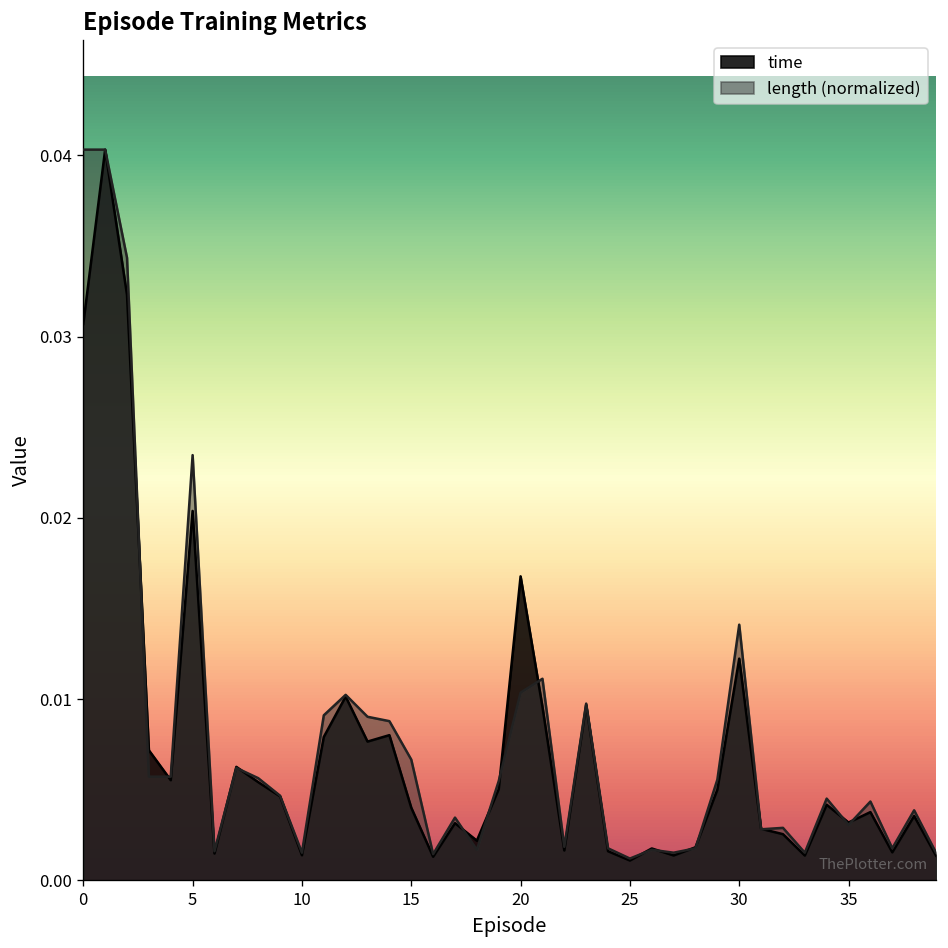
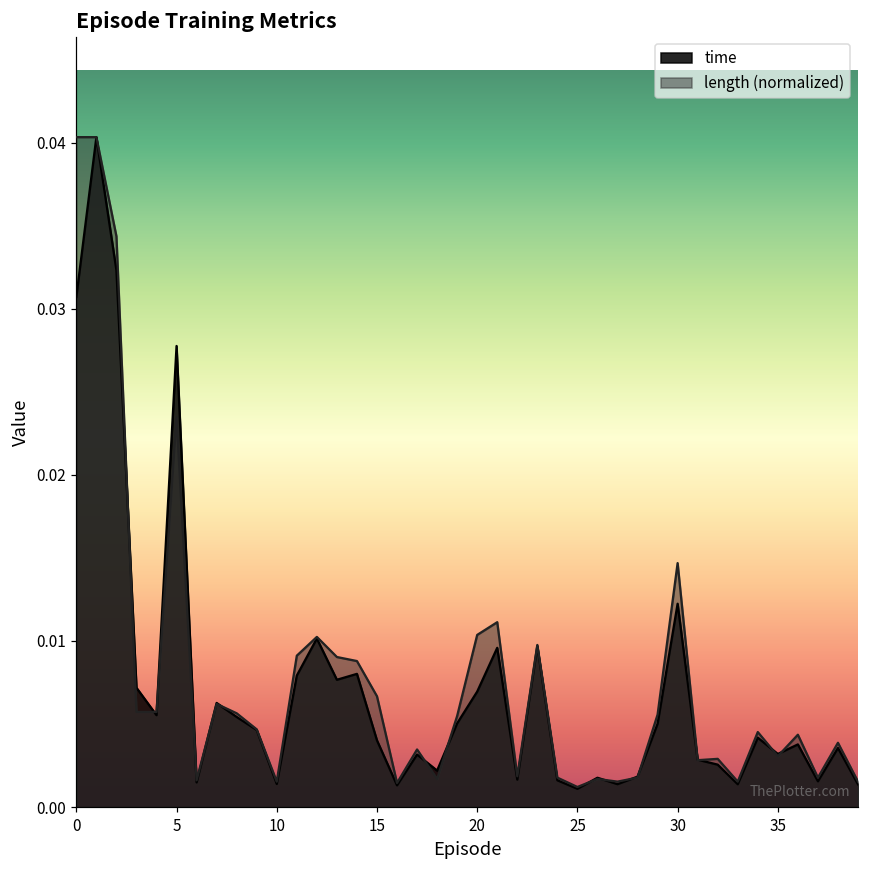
time, 5: 0.0204 -> 0.0278
time, 20: 0.0168 -> 0.0070
length (normalized), 30: 0.0141 -> 0.0147
